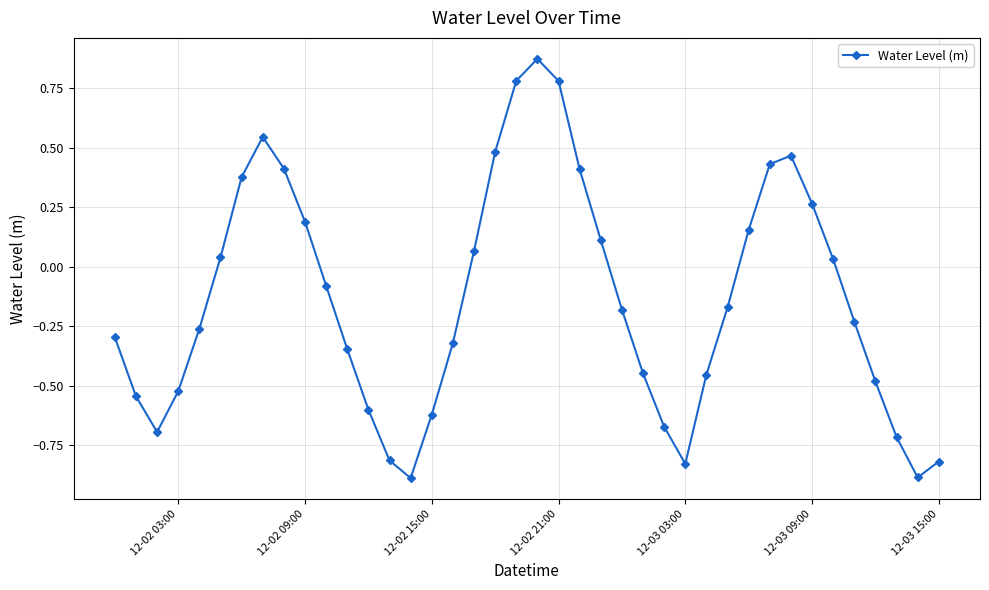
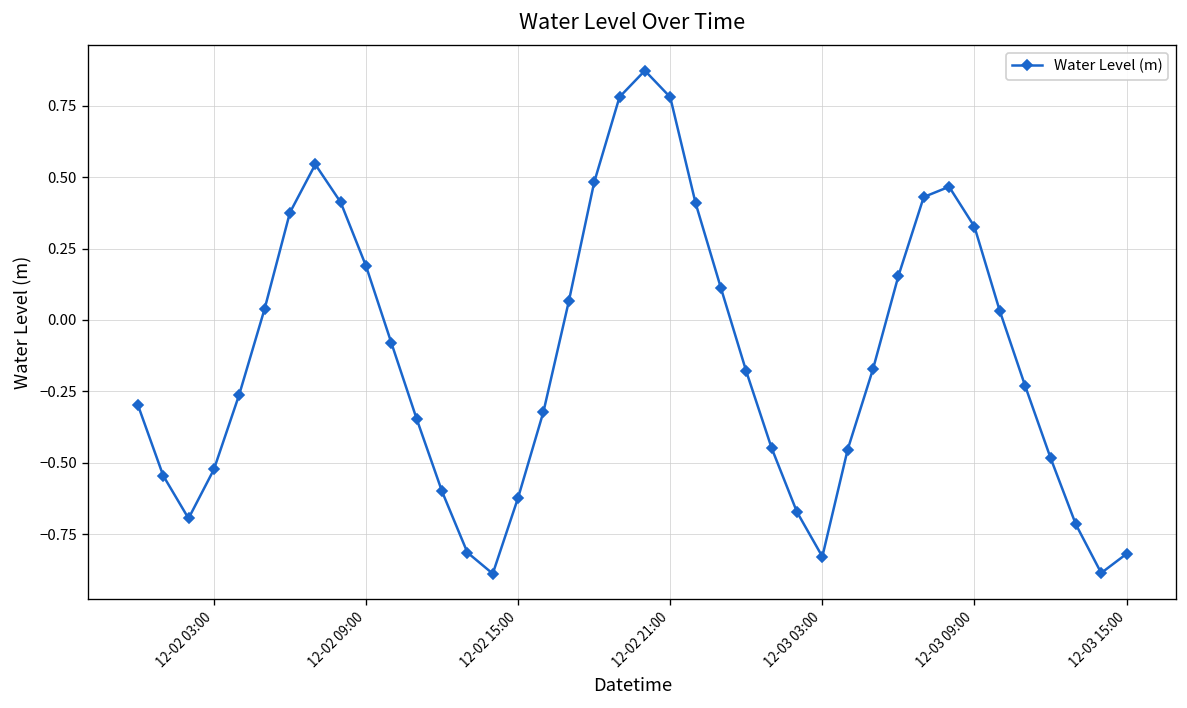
12-03 09:00: 0.26 -> 0.33
